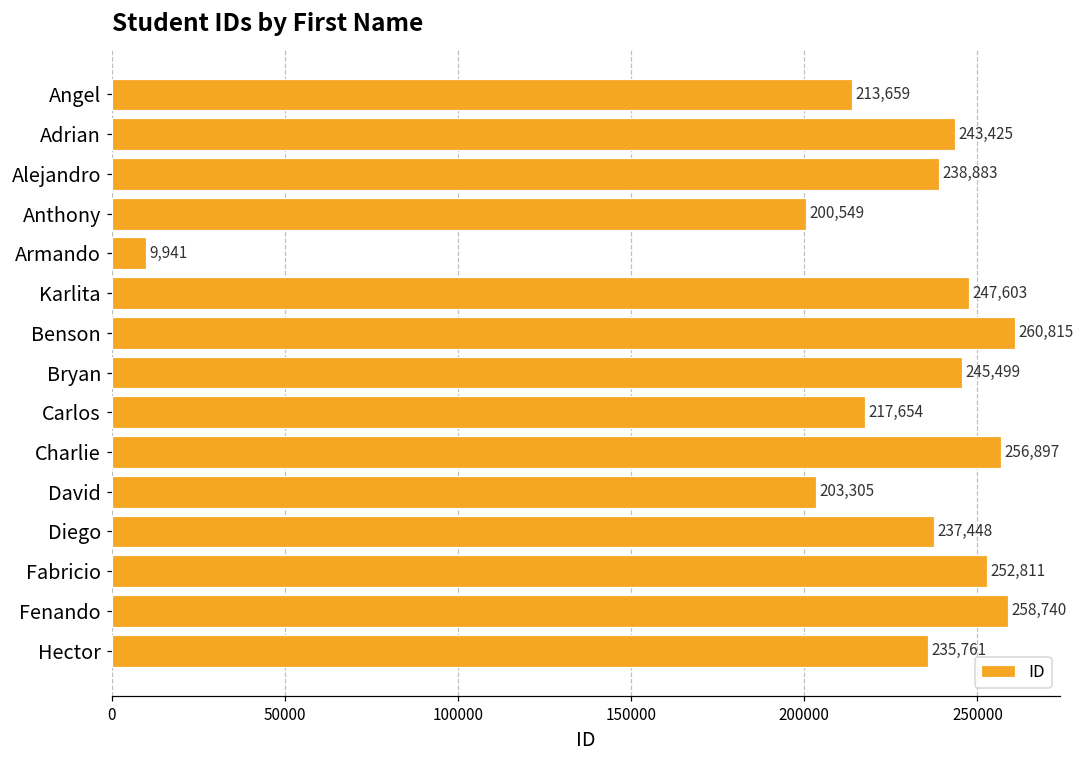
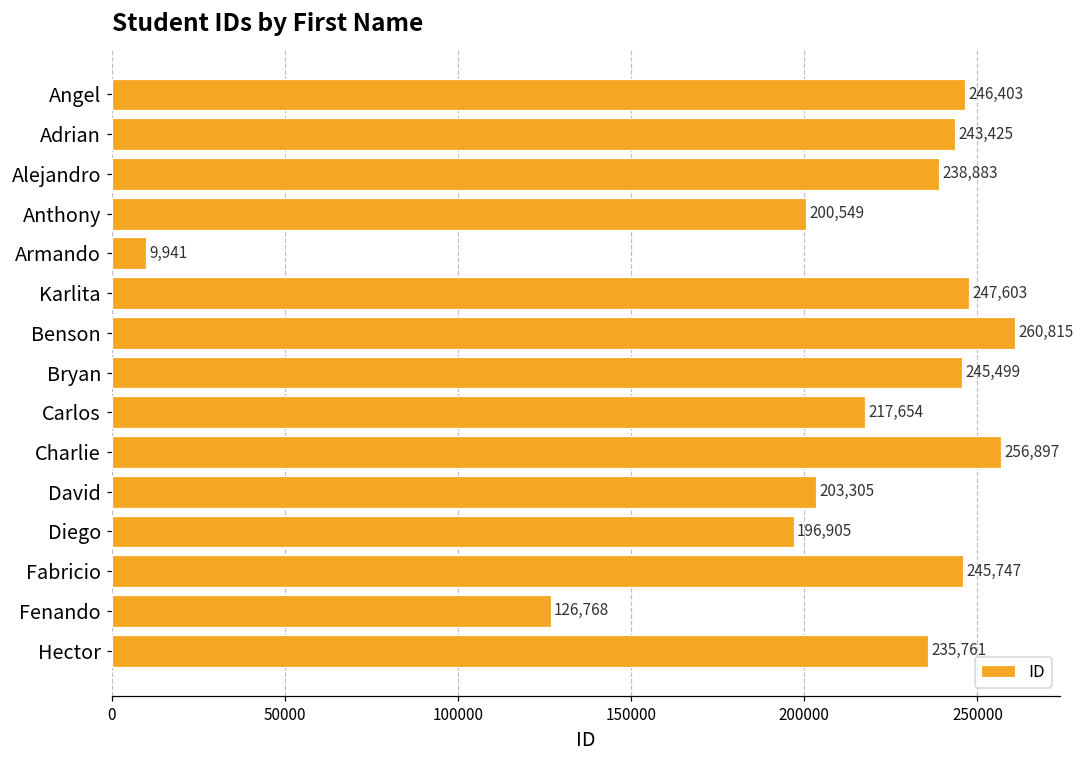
Angel: 213,659 -> 246,403
Diego: 237,448 -> 196,905
Fabricio: 252,811 -> 245,747
Fenando: 258,740 -> 126,768
